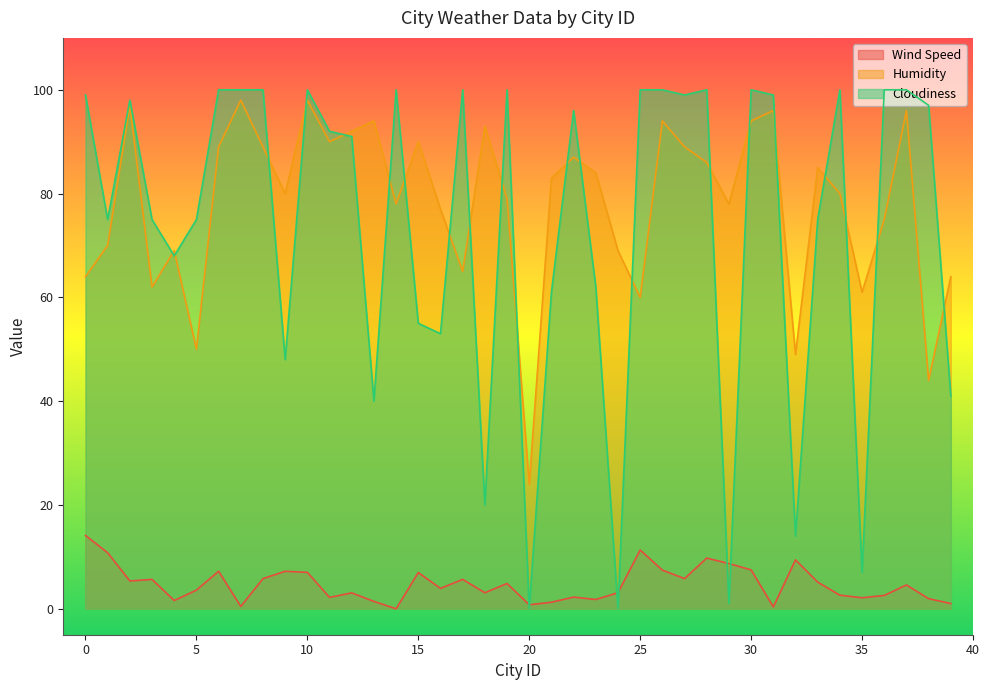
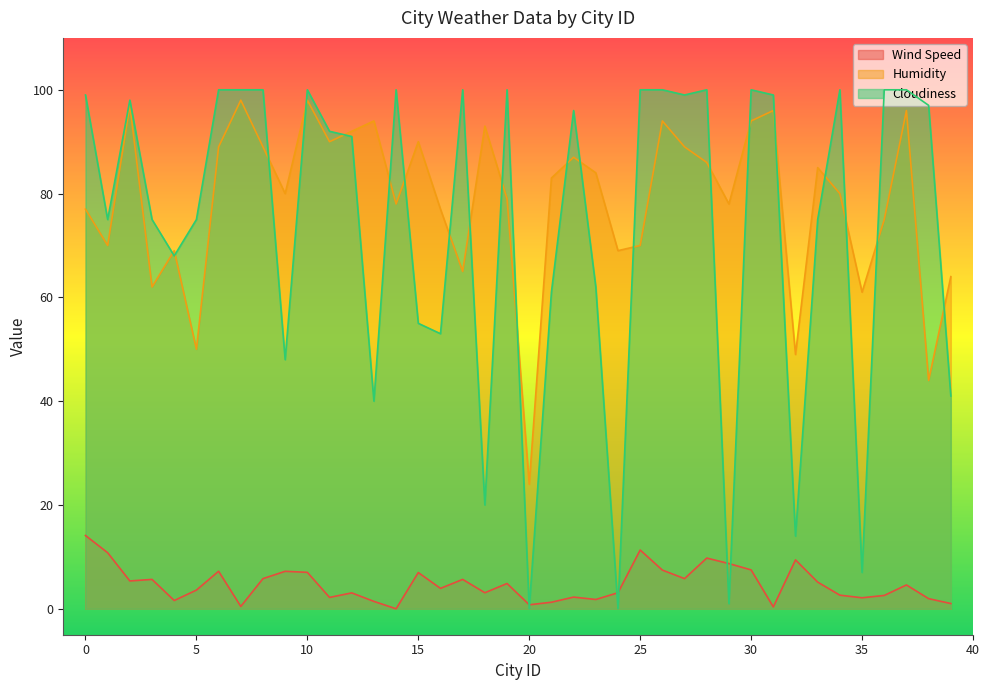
Humidity, 0: 64 -> 77
Humidity, 25: 60 -> 70
